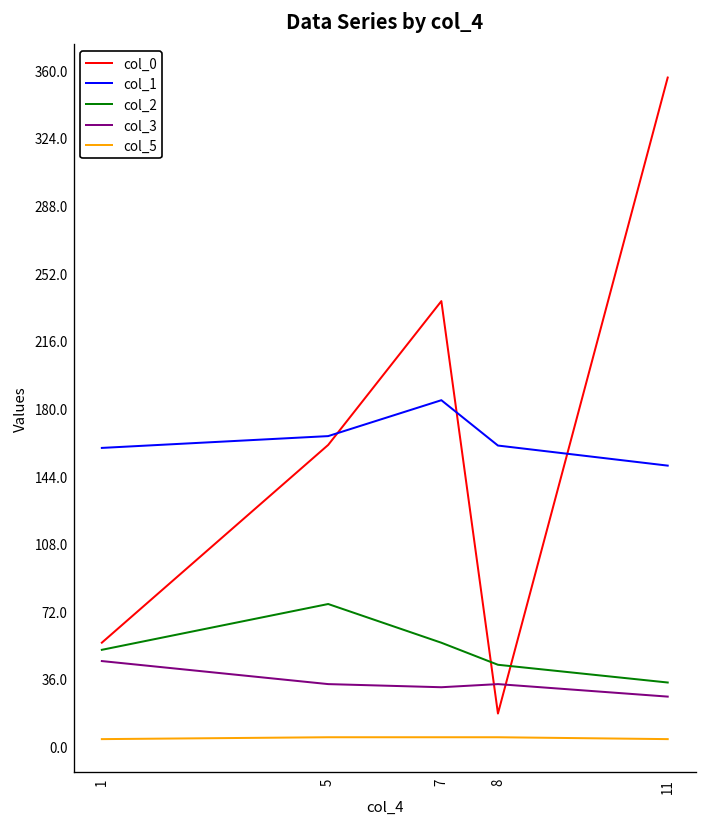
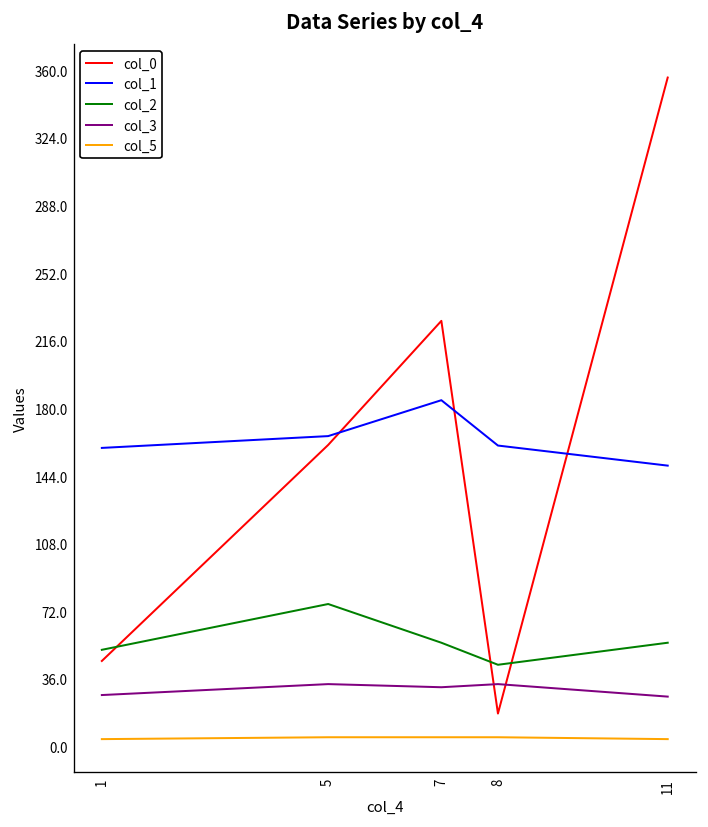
col_0, 1: 55 -> 46
col_3, 1: 46 -> 27
col_0, 7: 237 -> 227
col_2, 11: 34 -> 55
